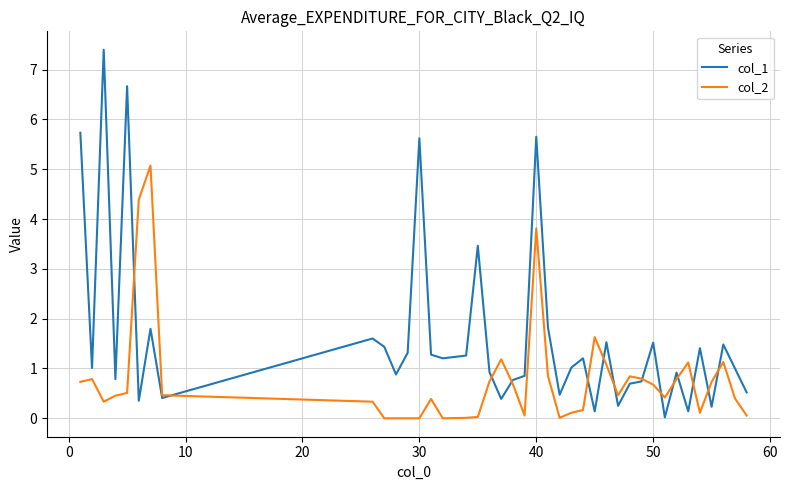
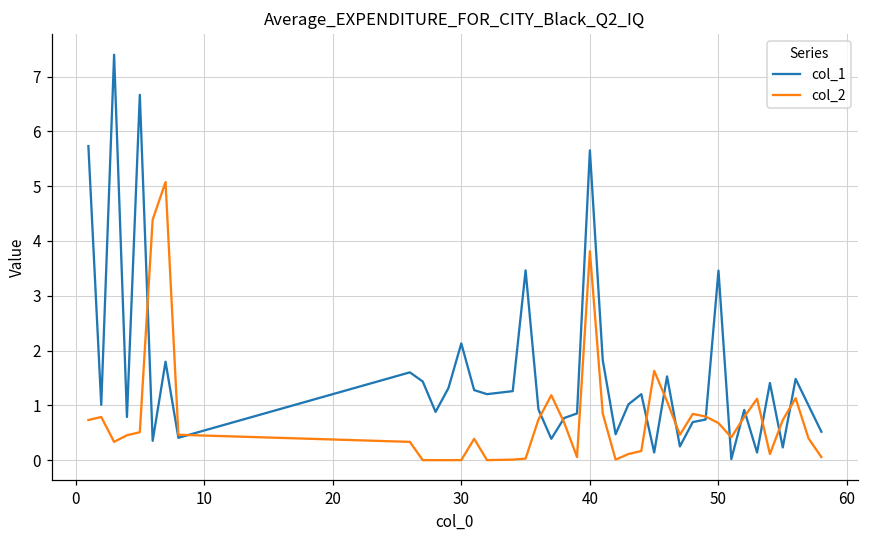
col_1, 30: 5.6 -> 2.1
col_1, 50: 1.5 -> 3.5
